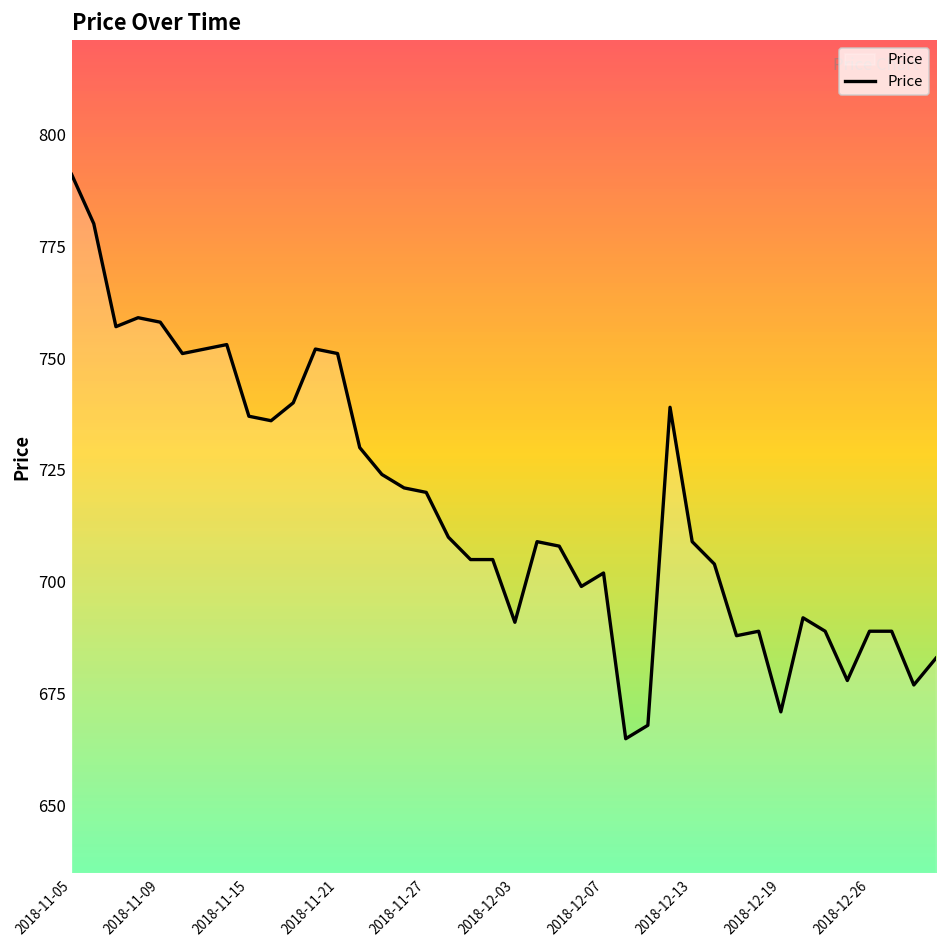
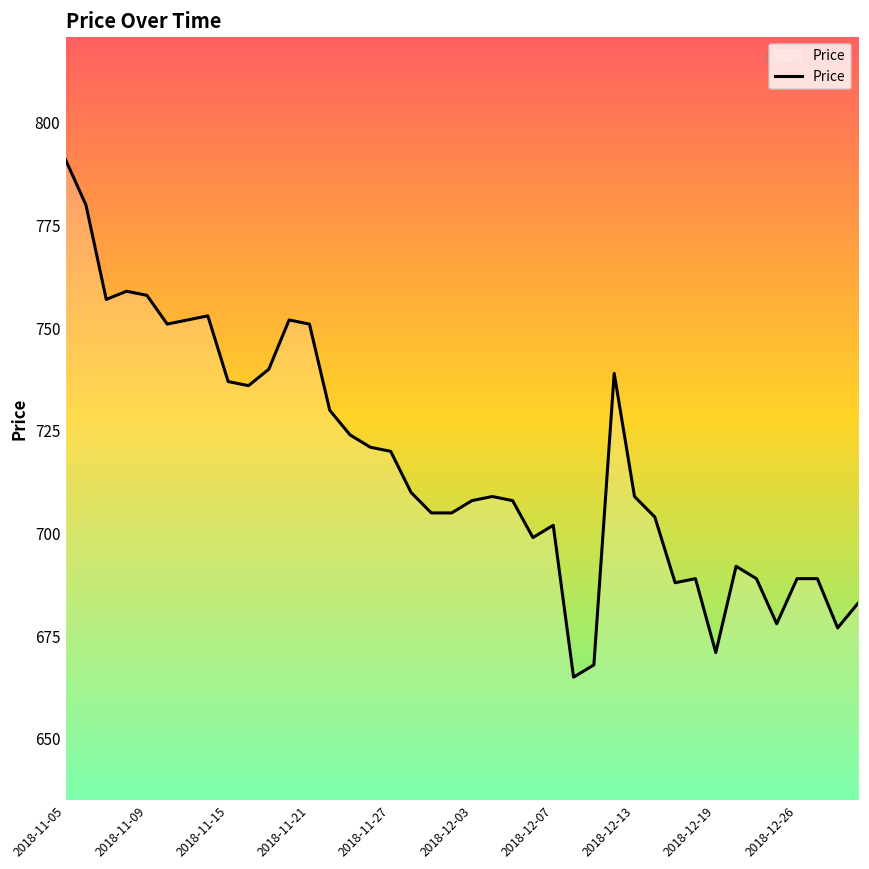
2018-12-03: 691 -> 708
